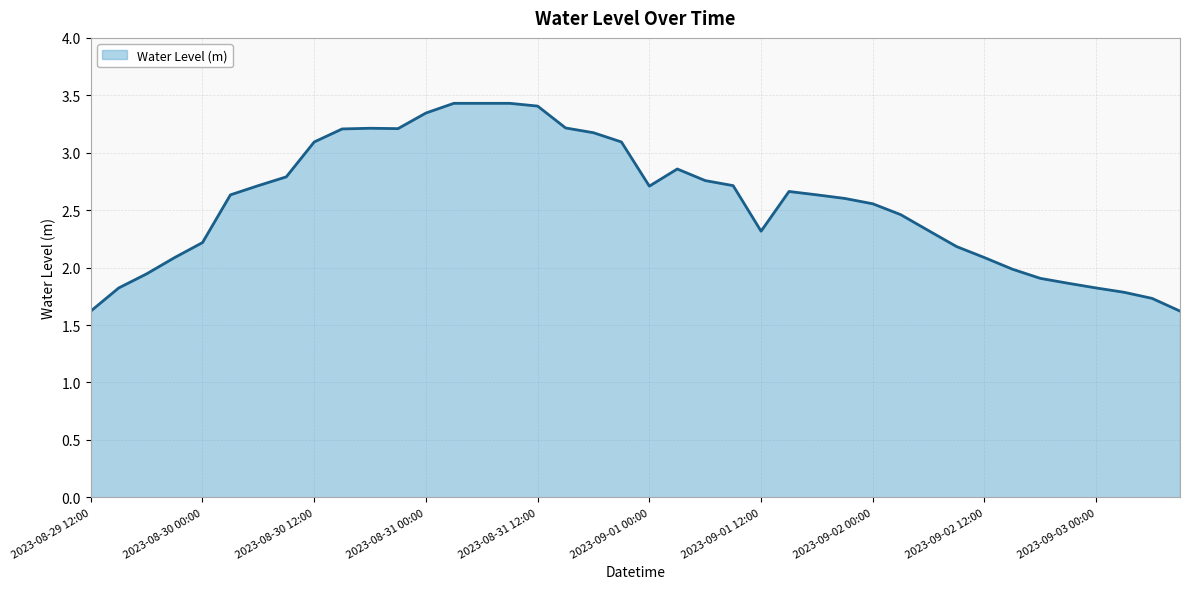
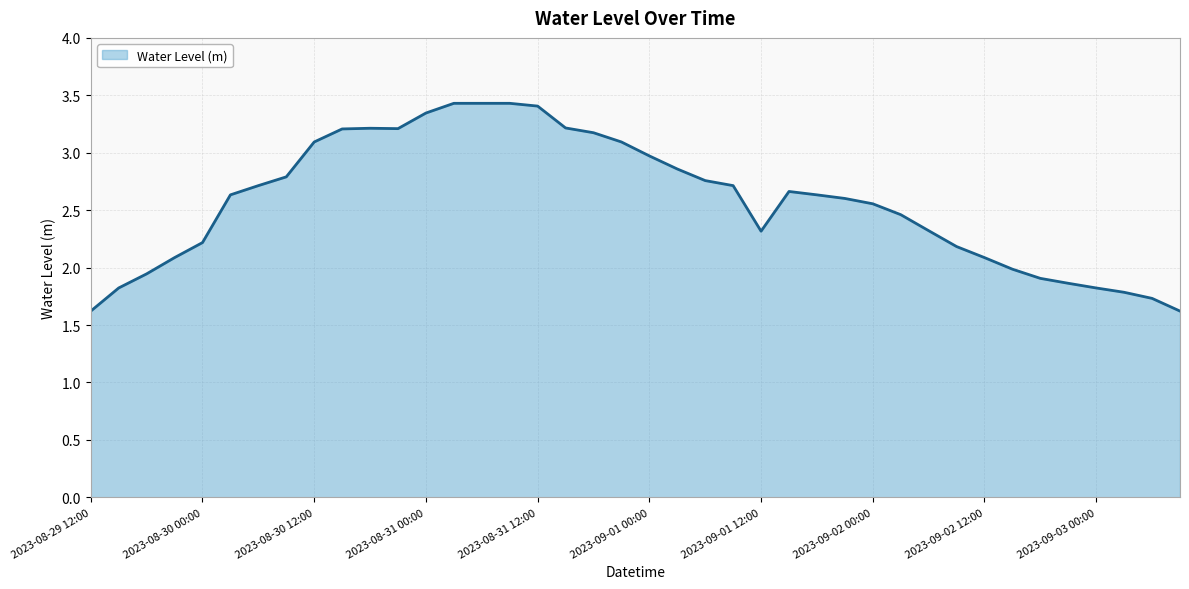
2023-09-01 00:00: 2.71 -> 2.97
